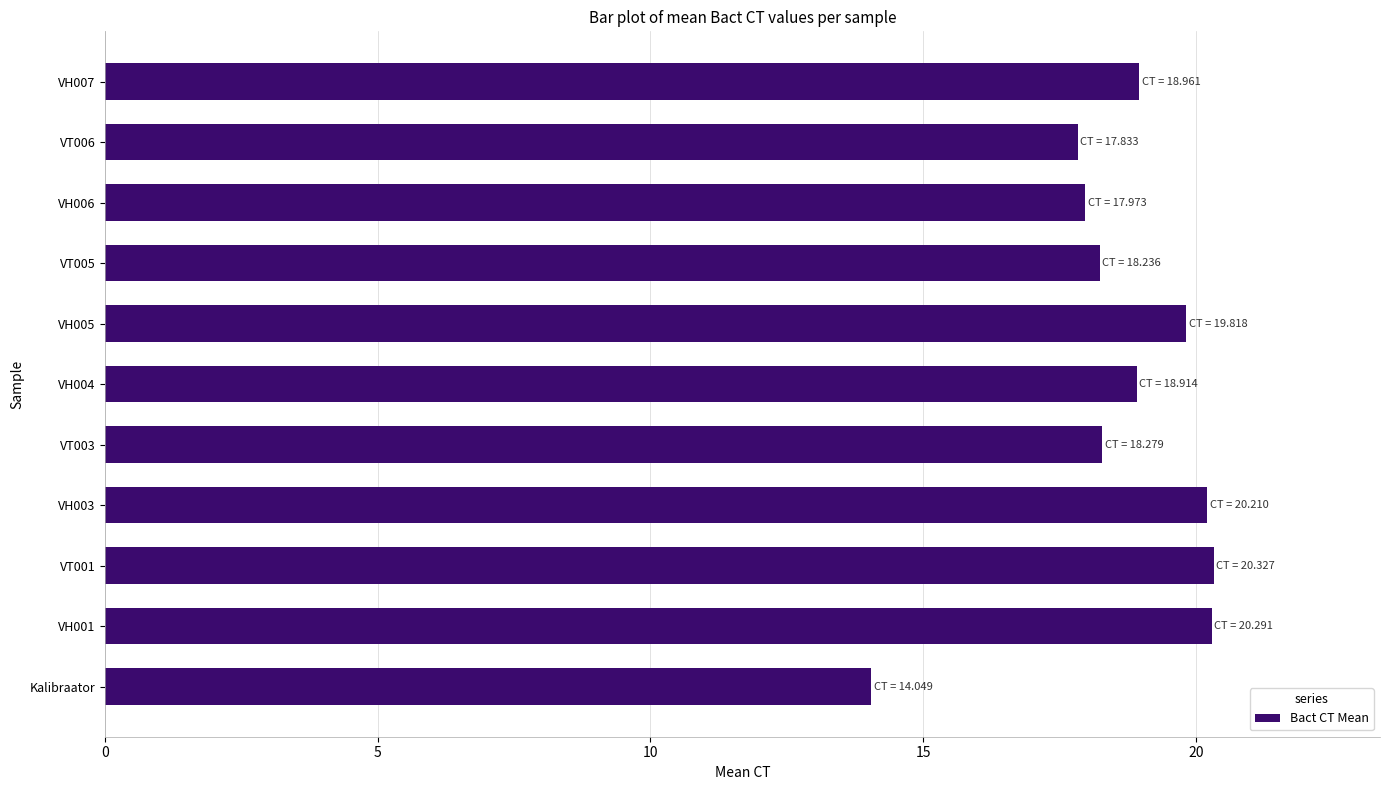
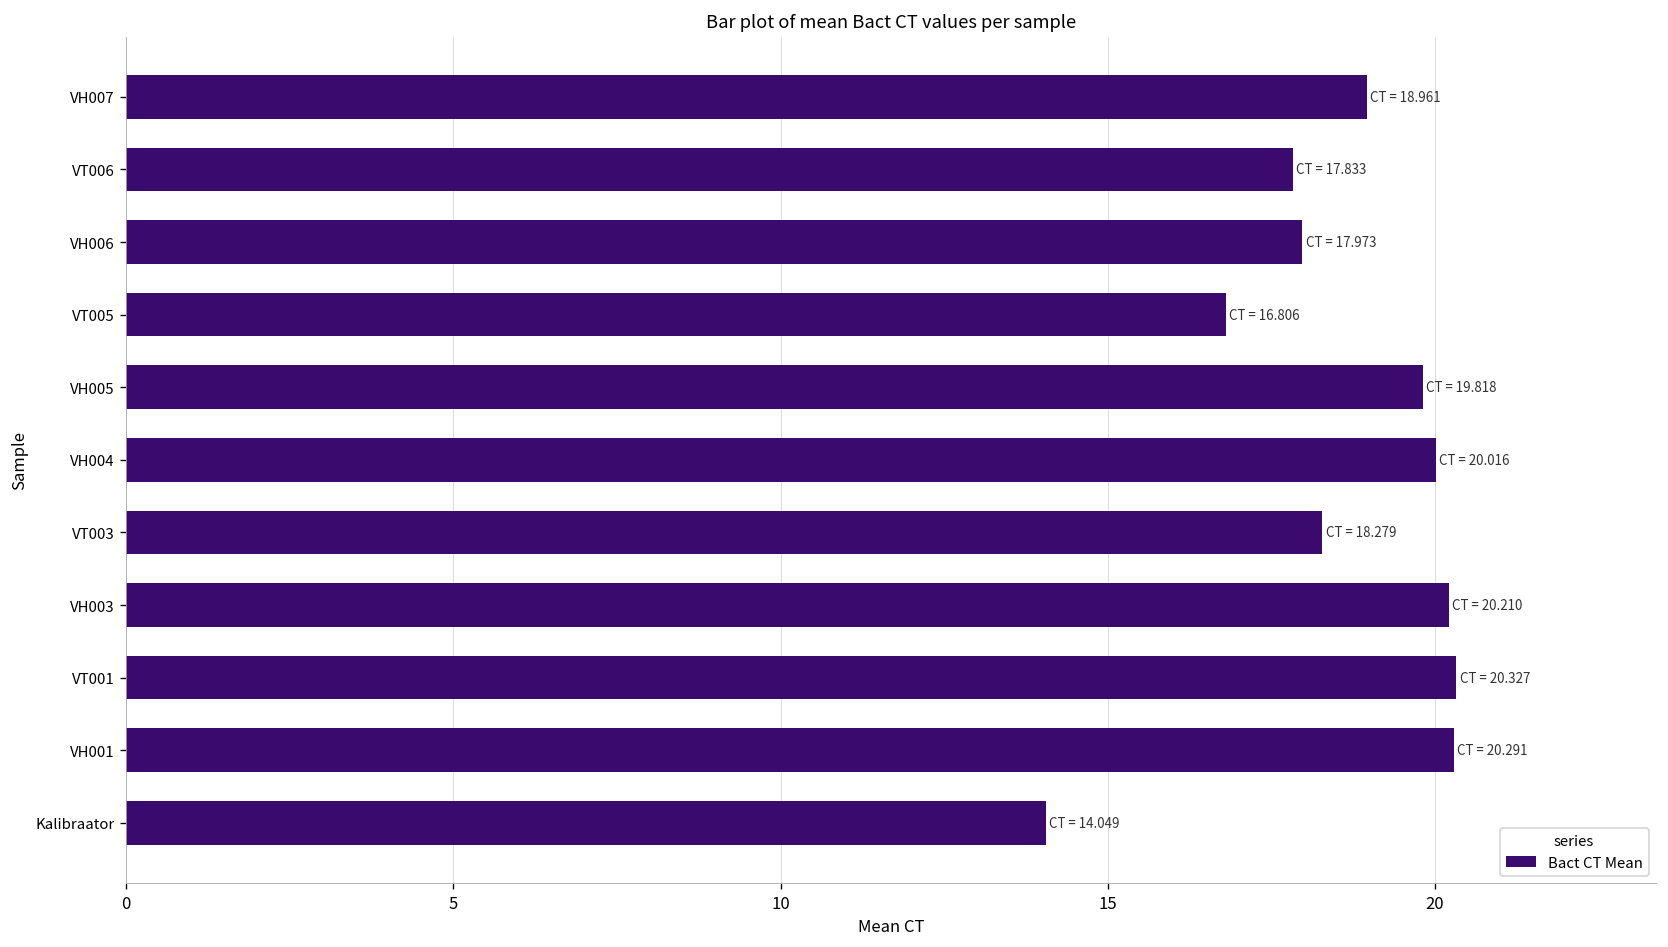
VT005: 18.236 -> 16.806
VH004: 18.914 -> 20.016
